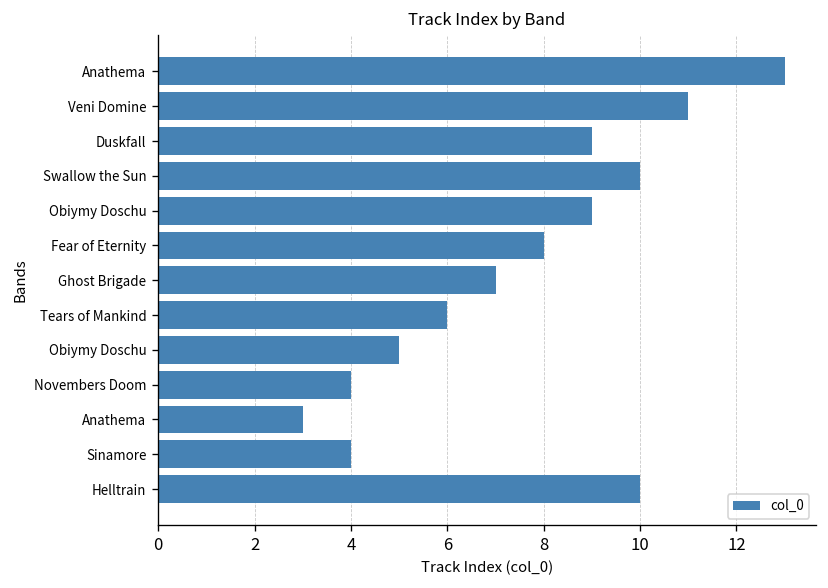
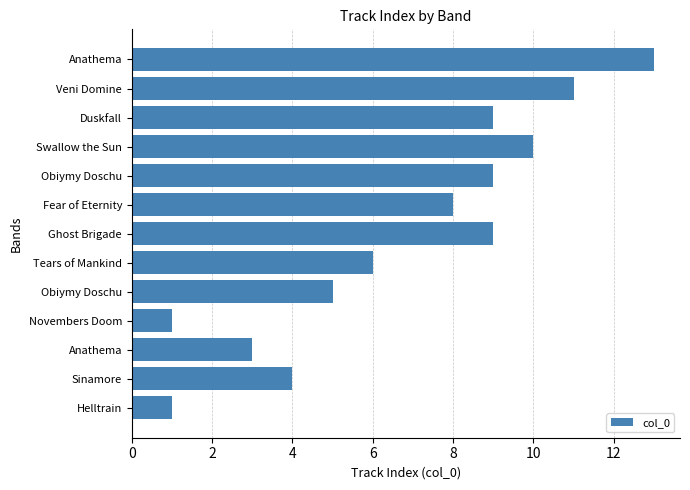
Ghost Brigade: 7 -> 9
Novembers Doom: 4 -> 1
Helltrain: 10 -> 1
